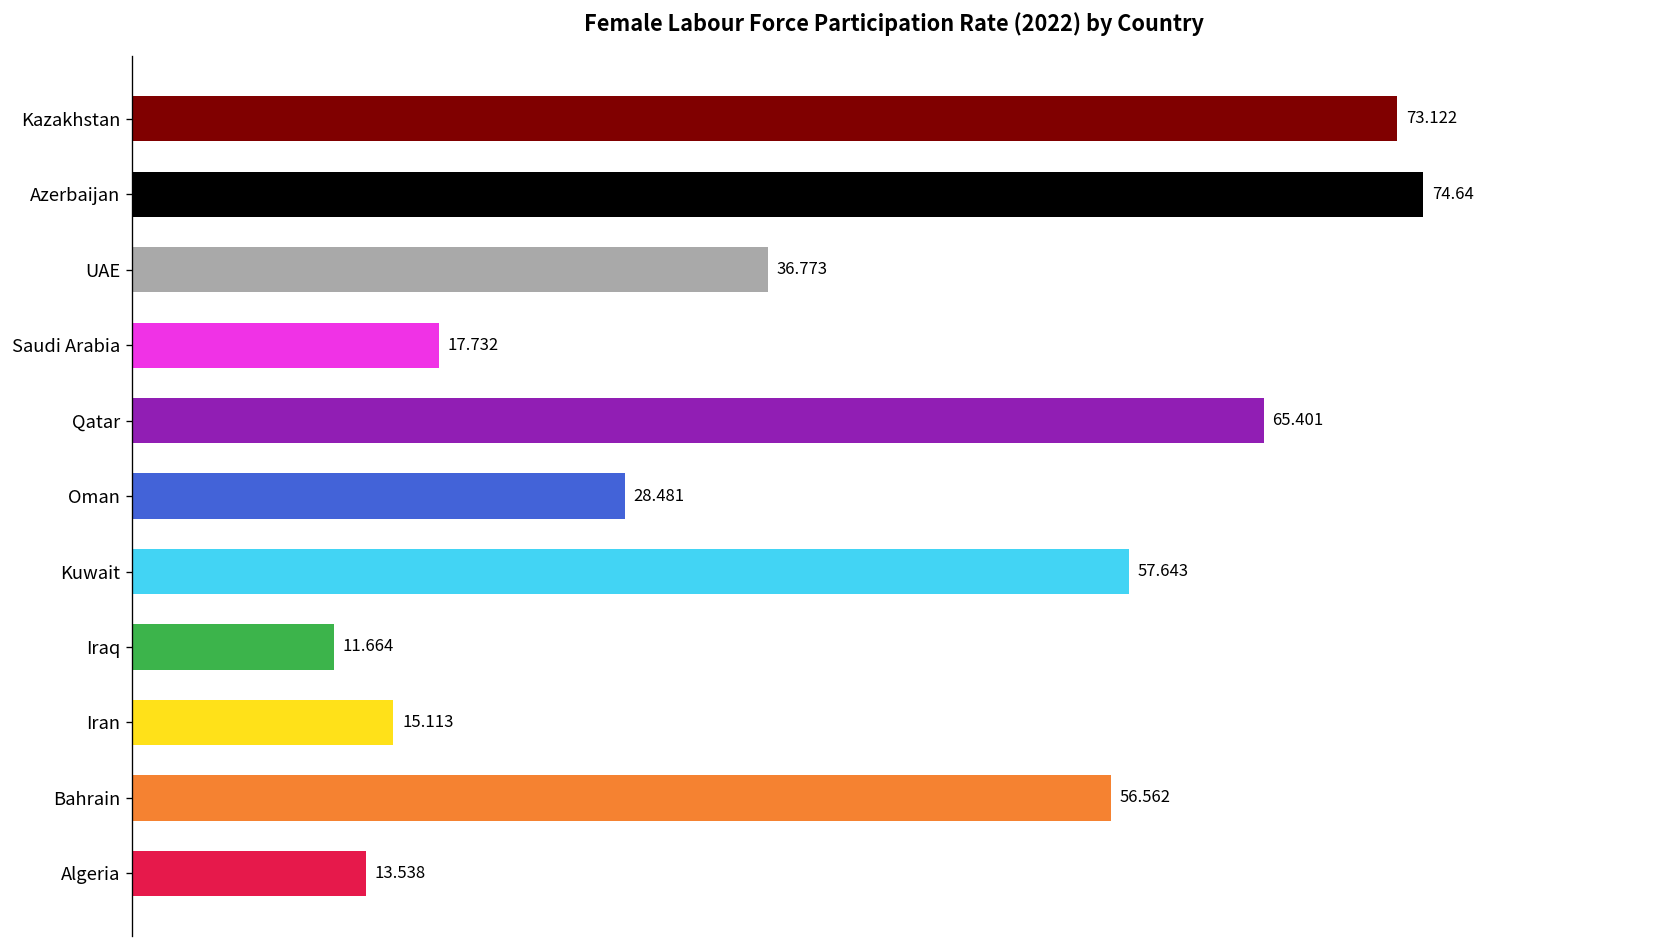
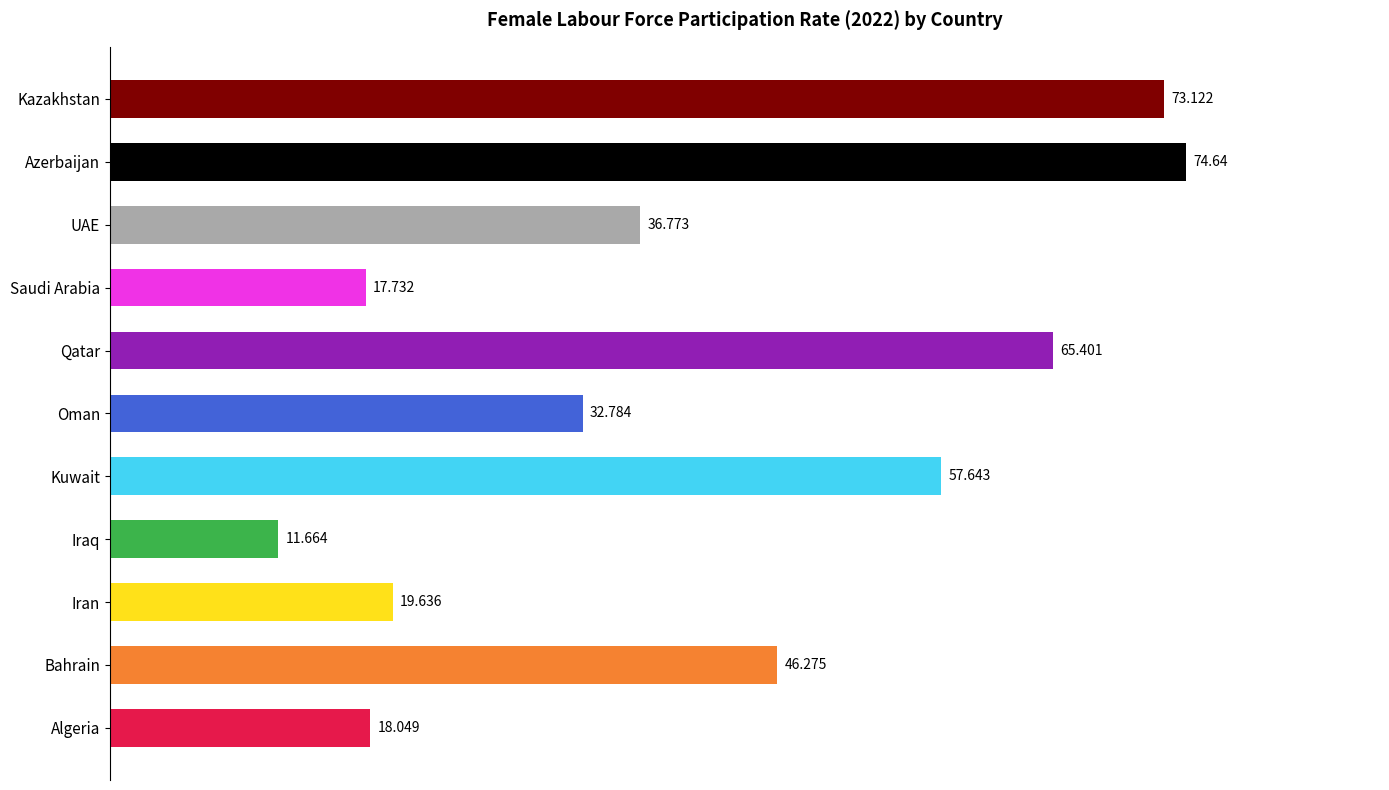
Oman: 28.481 -> 32.784
Iran: 15.113 -> 19.636
Bahrain: 56.562 -> 46.275
Algeria: 13.538 -> 18.049
